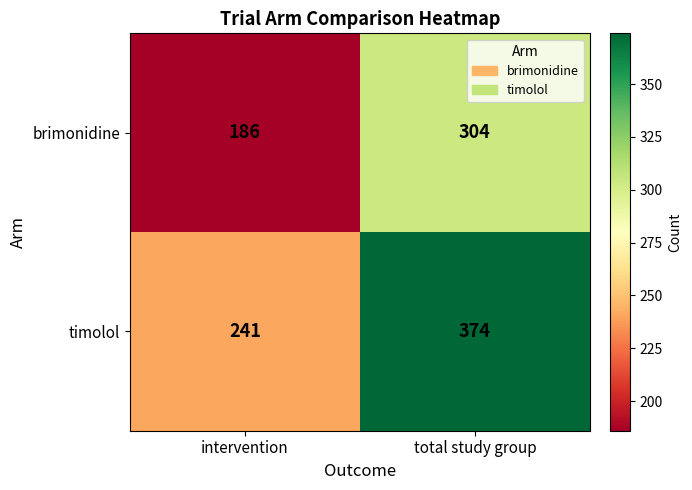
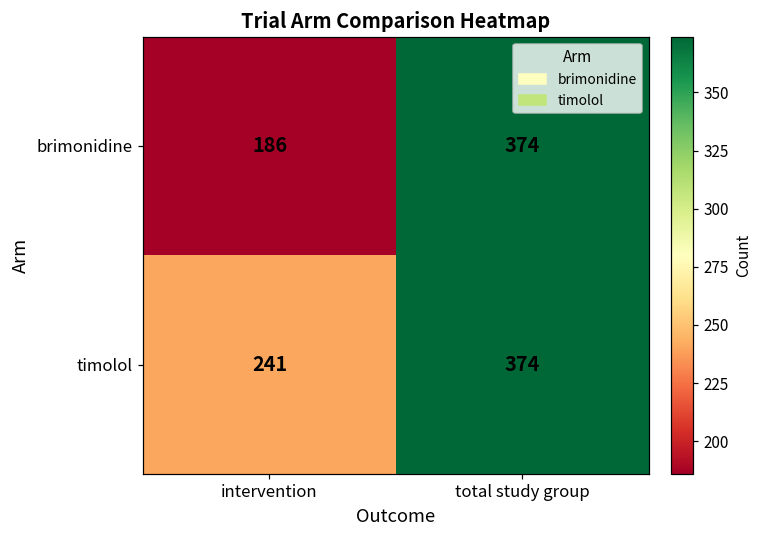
brimonidine, total study group: 304 -> 374
